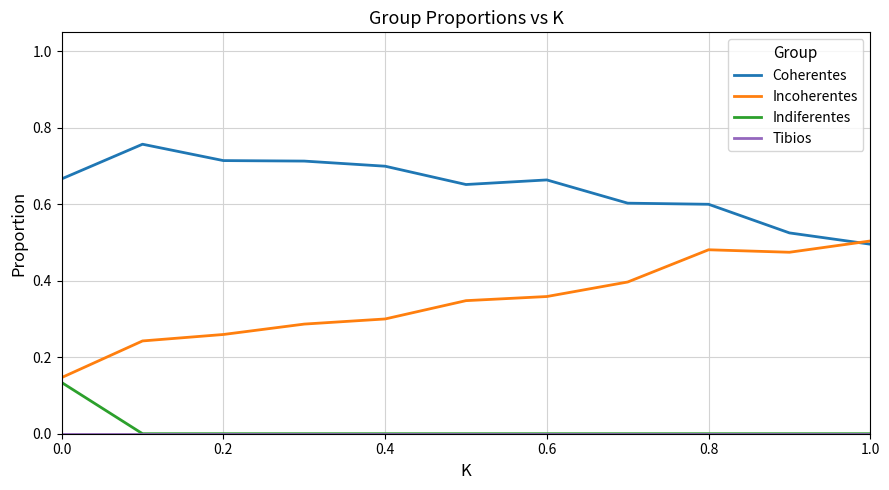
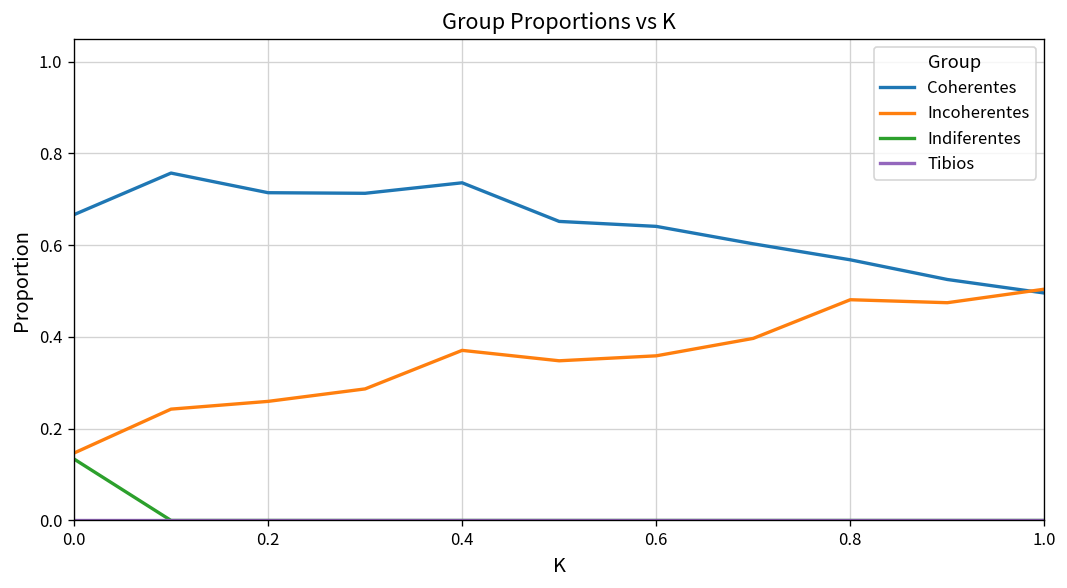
Coherentes, 0.4: 0.70 -> 0.74
Incoherentes, 0.4: 0.30 -> 0.37
Coherentes, 0.6: 0.66 -> 0.64
Coherentes, 0.8: 0.60 -> 0.57
